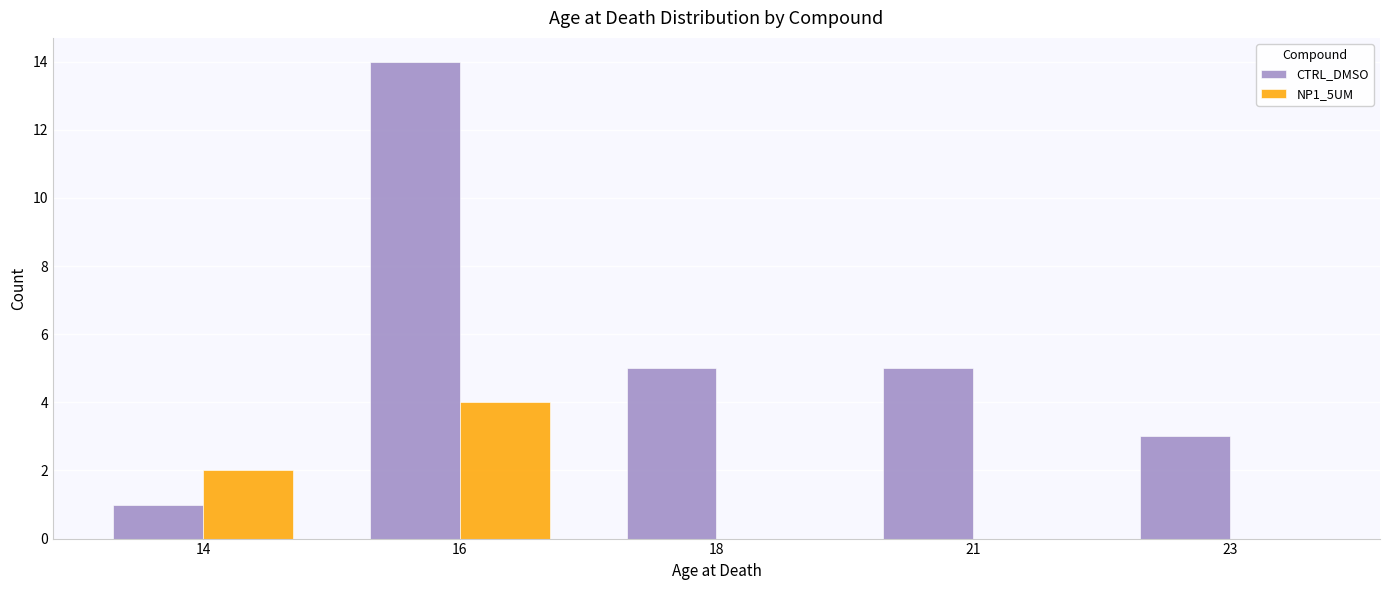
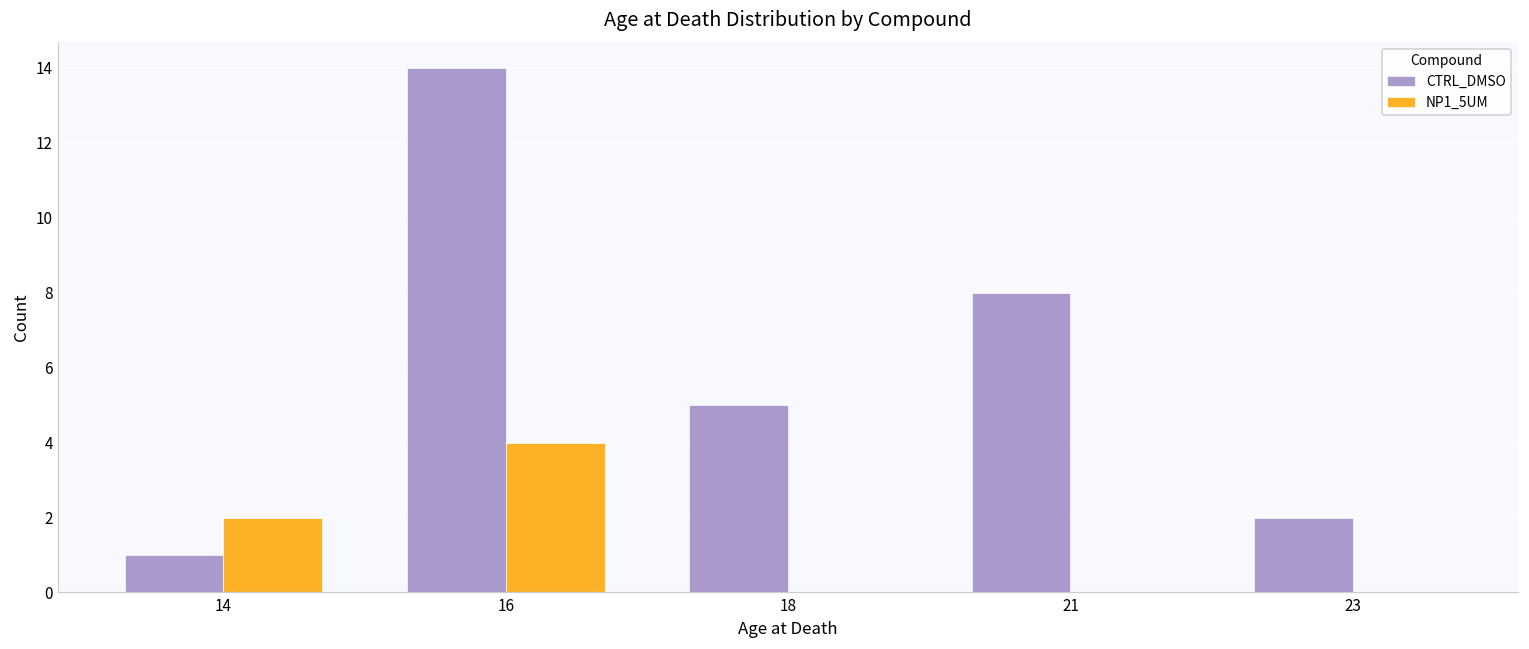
CTRL_DMSO, 21: 5 -> 8
CTRL_DMSO, 23: 3 -> 2
